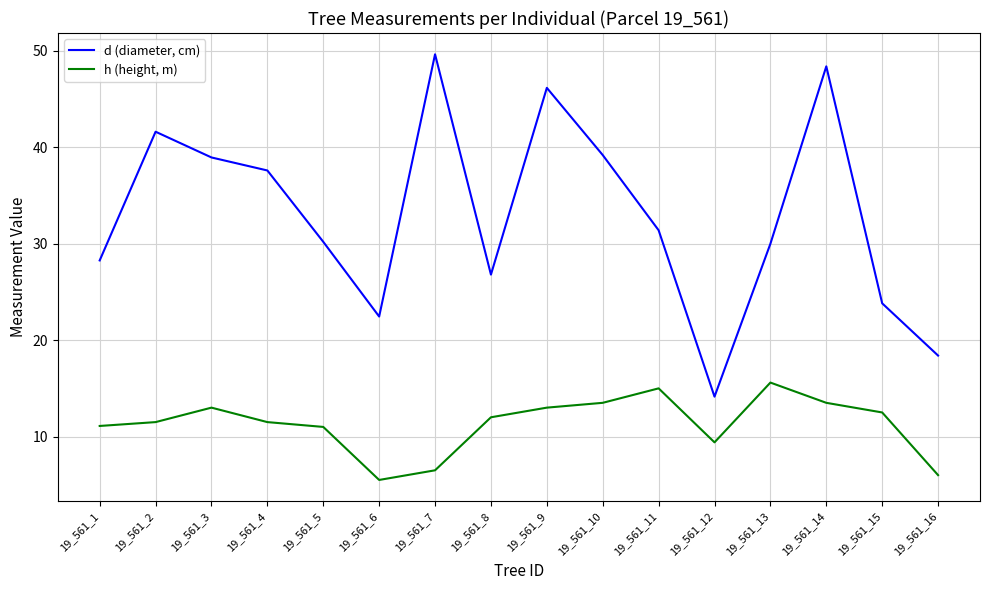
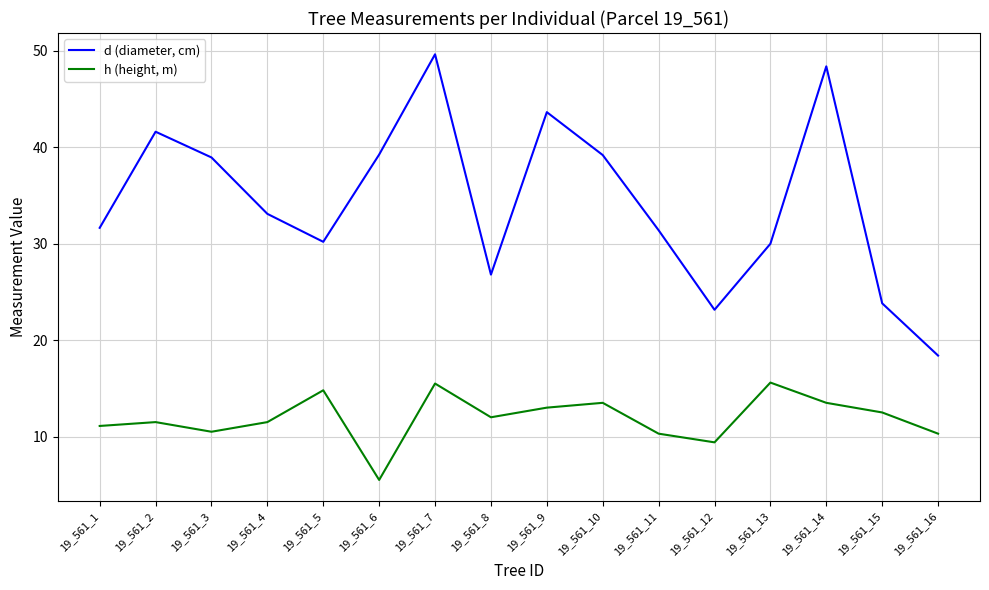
d (diameter, cm), 19_561_1: 28 -> 32
h (height, m), 19_561_3: 13 -> 11
d (diameter, cm), 19_561_4: 38 -> 33
h (height, m), 19_561_5: 11 -> 15
d (diameter, cm), 19_561_6: 22 -> 39
h (height, m), 19_561_7: 7 -> 16
d (diameter, cm), 19_561_9: 46 -> 44
h (height, m), 19_561_11: 15 -> 10
d (diameter, cm), 19_561_12: 14 -> 23
h (height, m), 19_561_16: 6 -> 10
